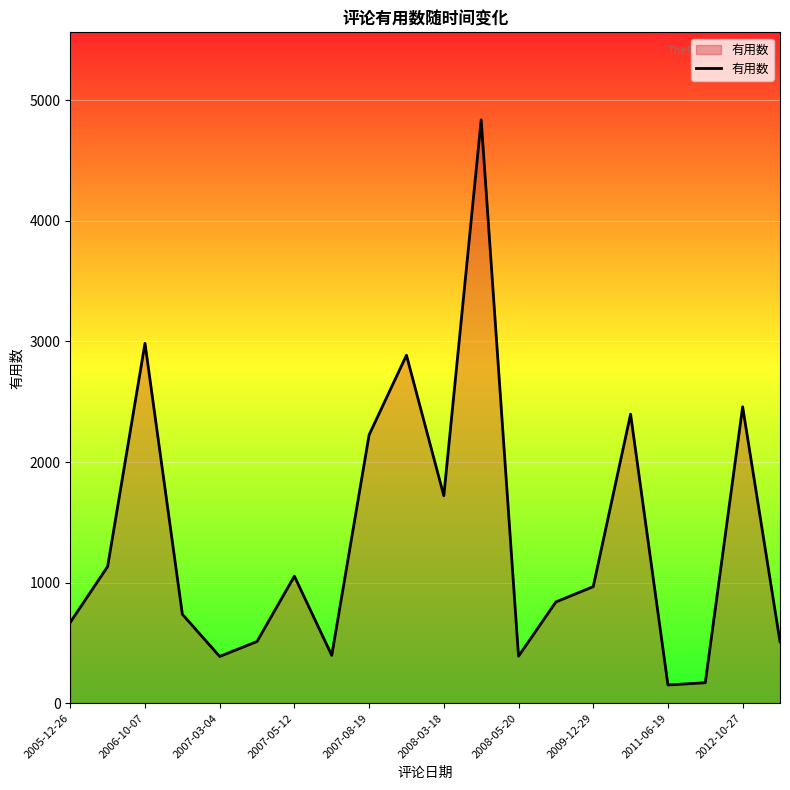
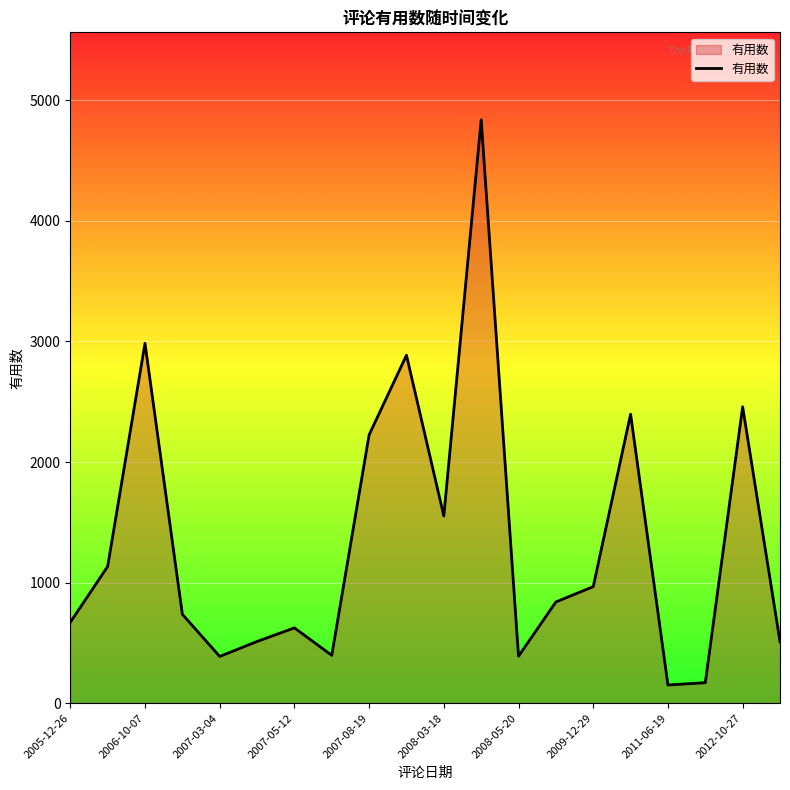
2007-05-12: 1050 -> 620
2008-03-18: 1720 -> 1550
